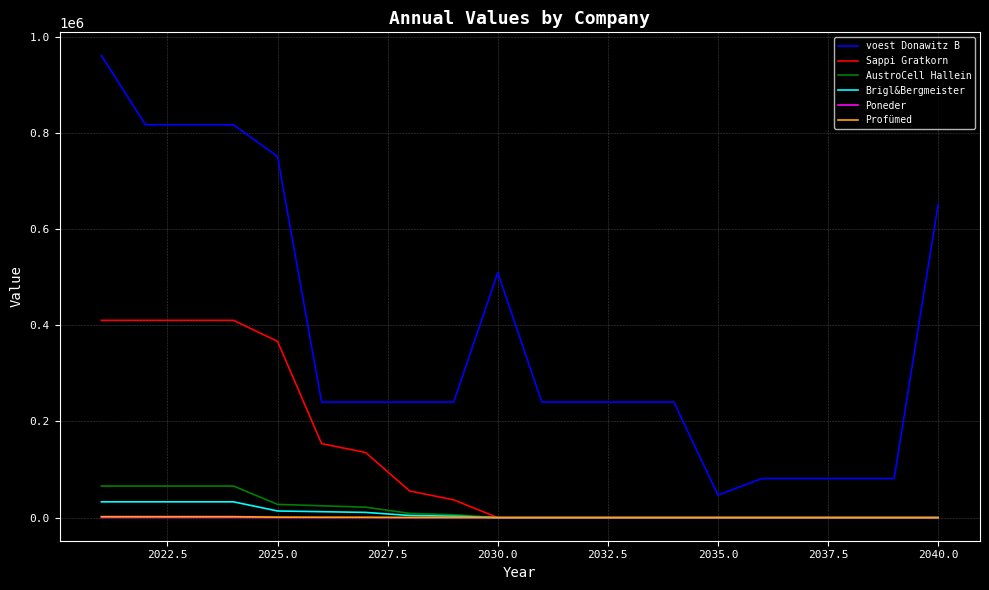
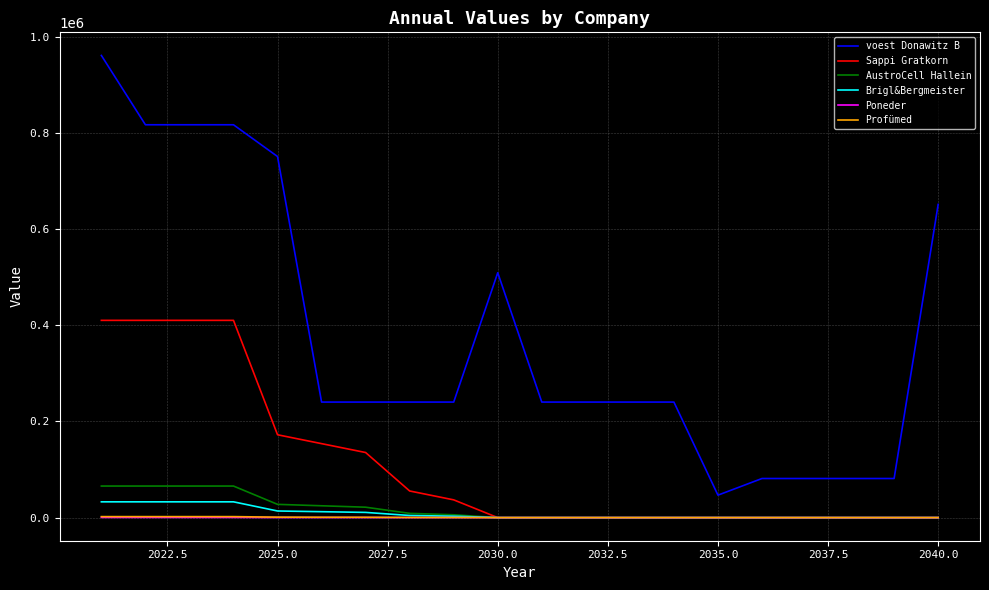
Sappi Gratkorn, 2025.0: 370000 -> 170000
